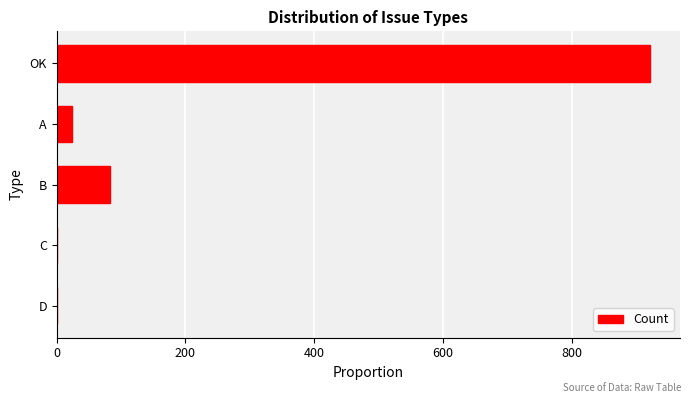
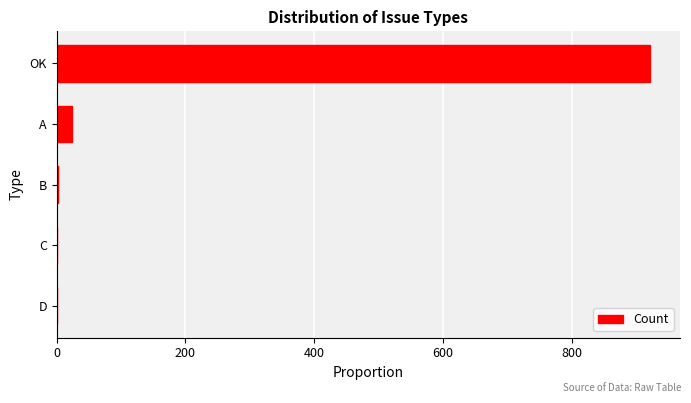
B: 80 -> 0
